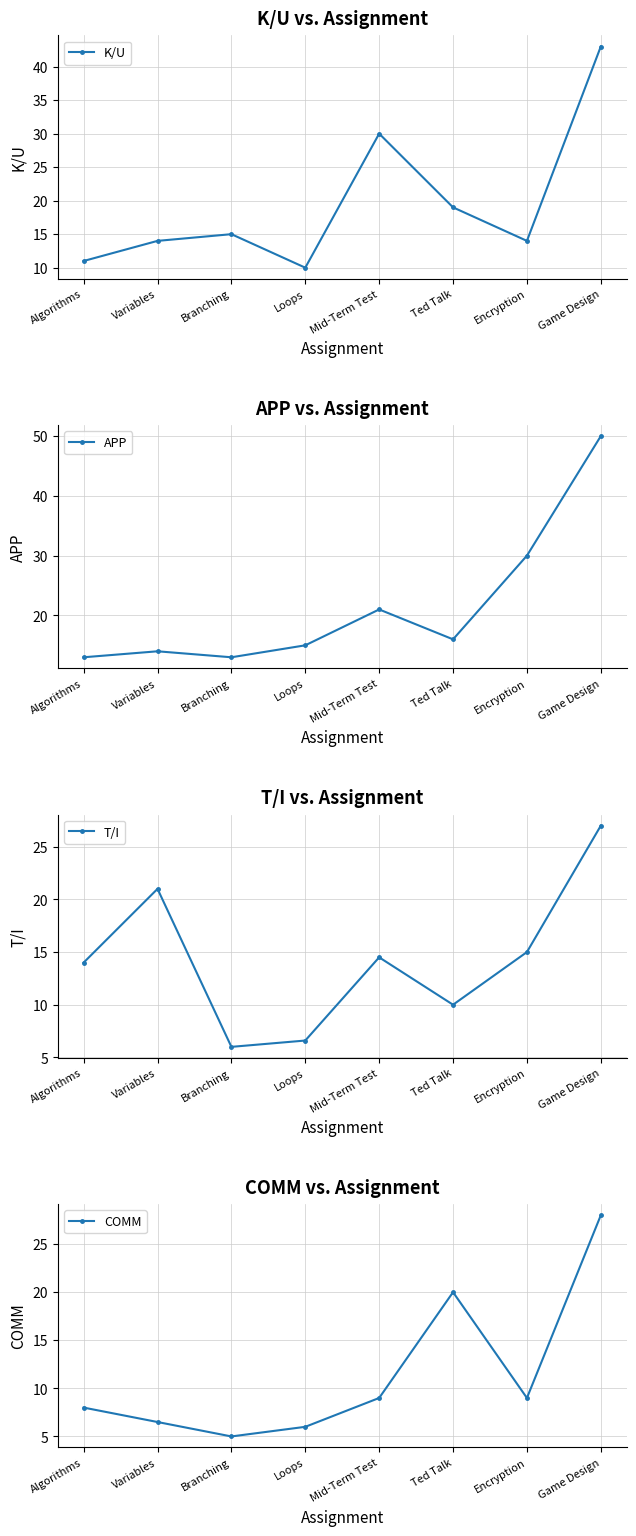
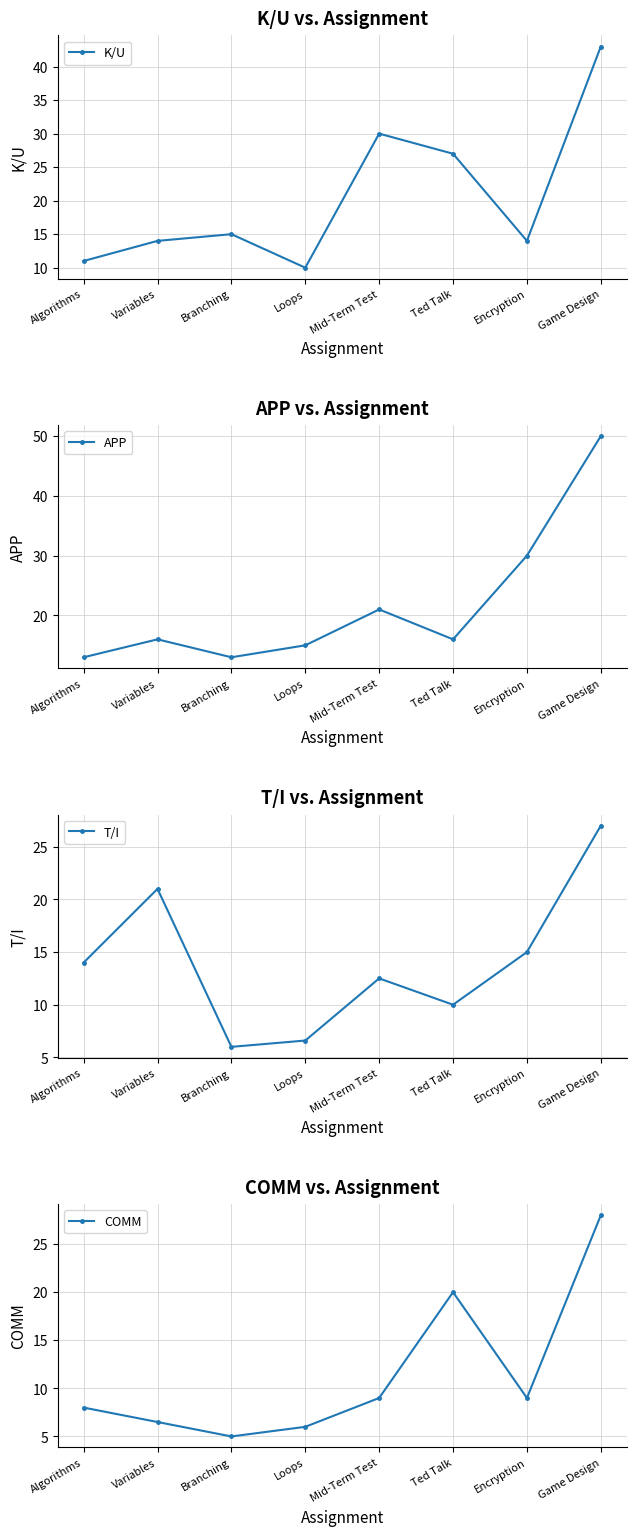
K/U vs. Assignment, Ted Talk: 19 -> 27
APP vs. Assignment, Variables: 14 -> 16
T/I vs. Assignment, Mid-Term Test: 14.5 -> 12.5
